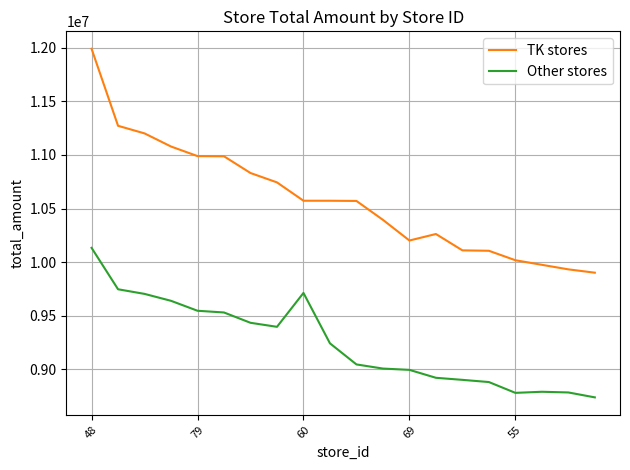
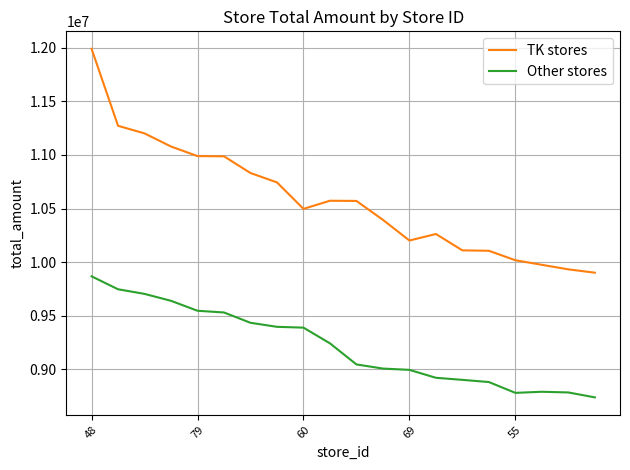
Other stores, 48: 10130000 -> 9870000
TK stores, 60: 10570000 -> 10500000
Other stores, 60: 9710000 -> 9390000
